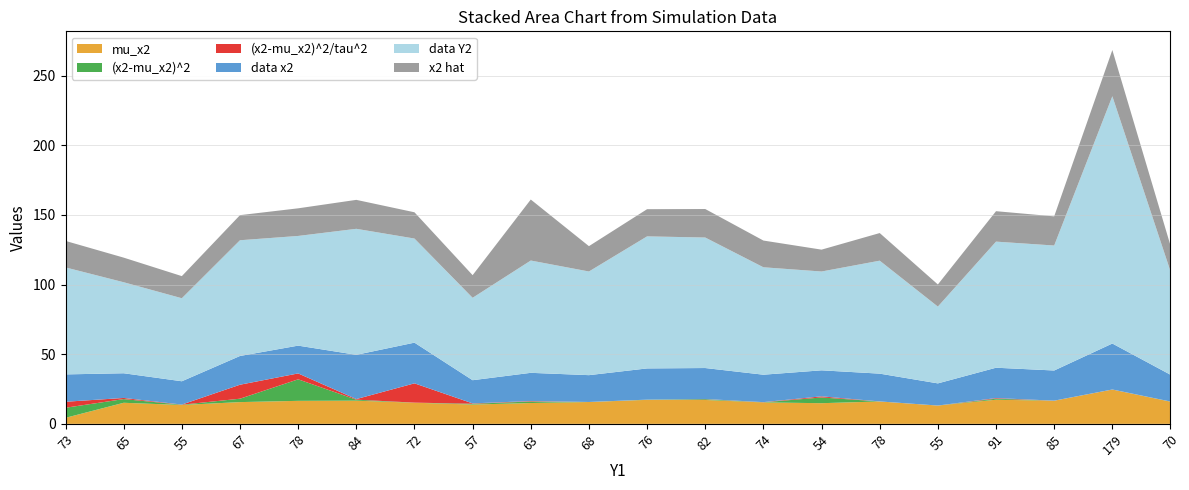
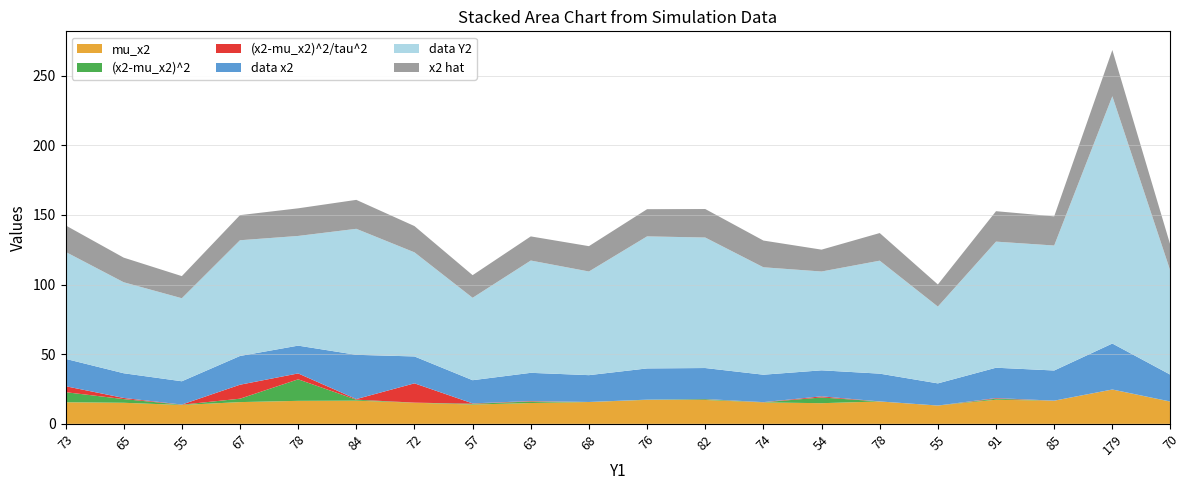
mu_x2, 73: 4 -> 16
data x2, 72: 29 -> 19
x2 hat, 63: 44 -> 17
